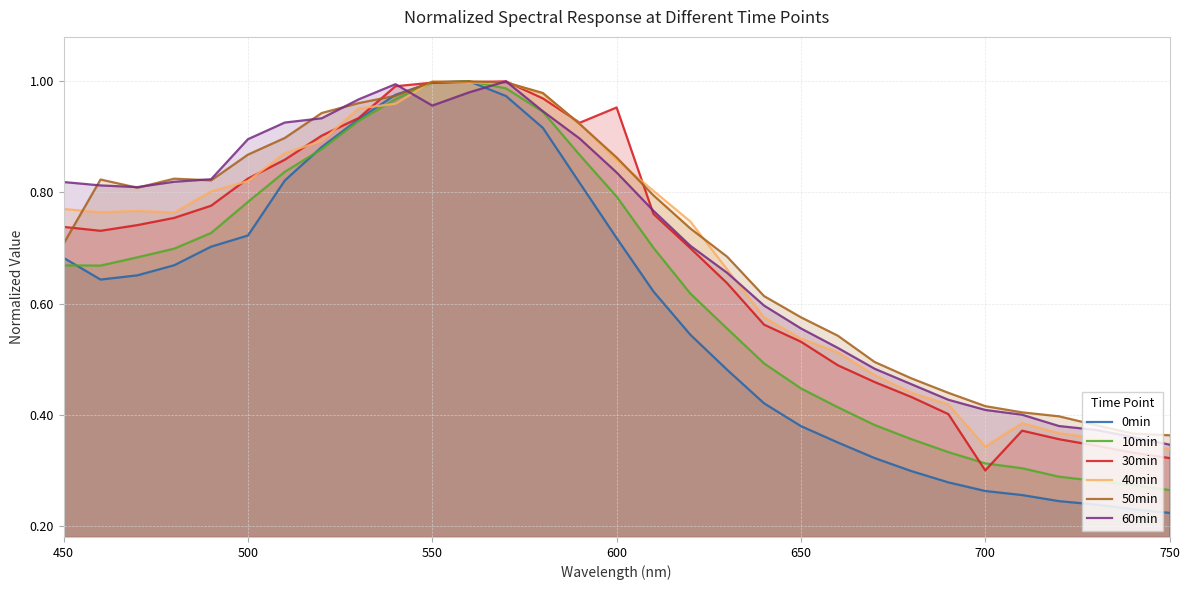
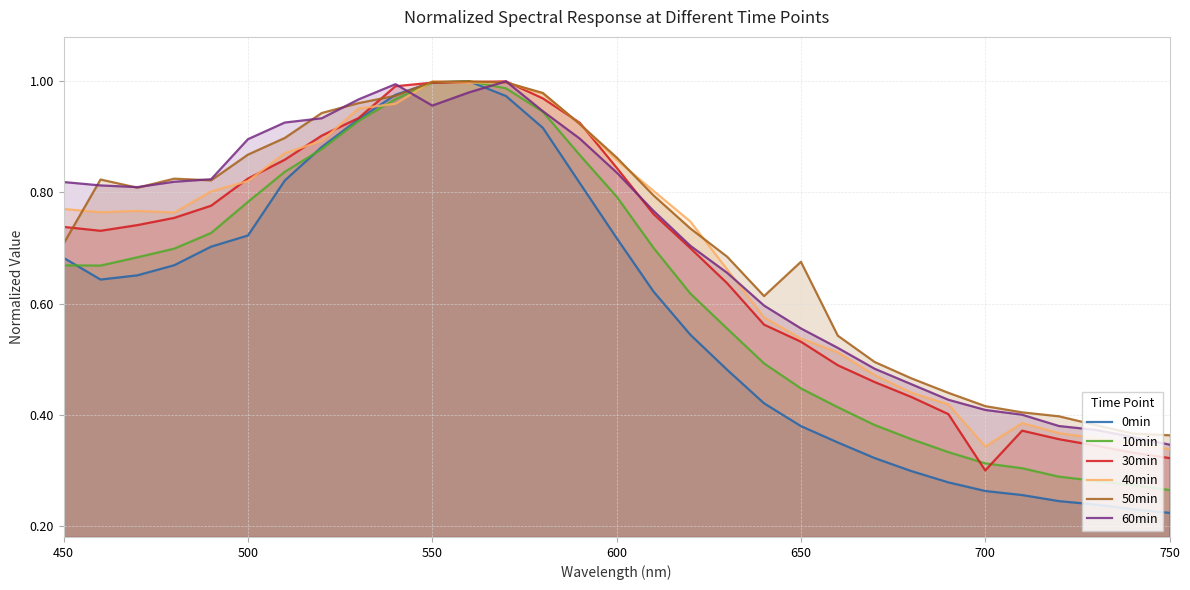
30min, 600: 0.95 -> 0.84
50min, 650: 0.58 -> 0.68
